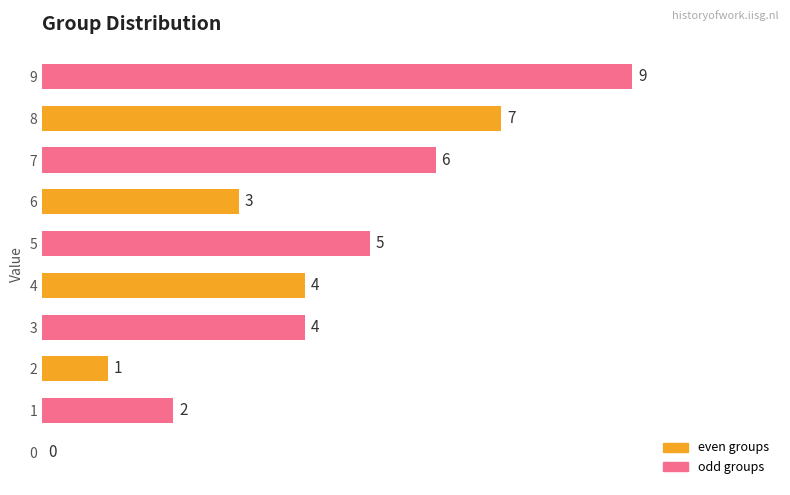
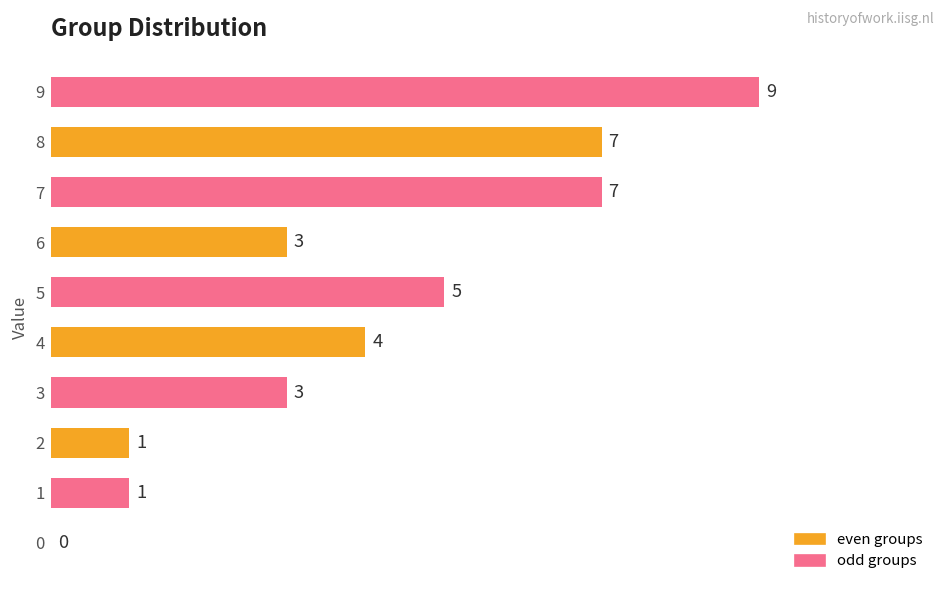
7: 6 -> 7
3: 4 -> 3
1: 2 -> 1
